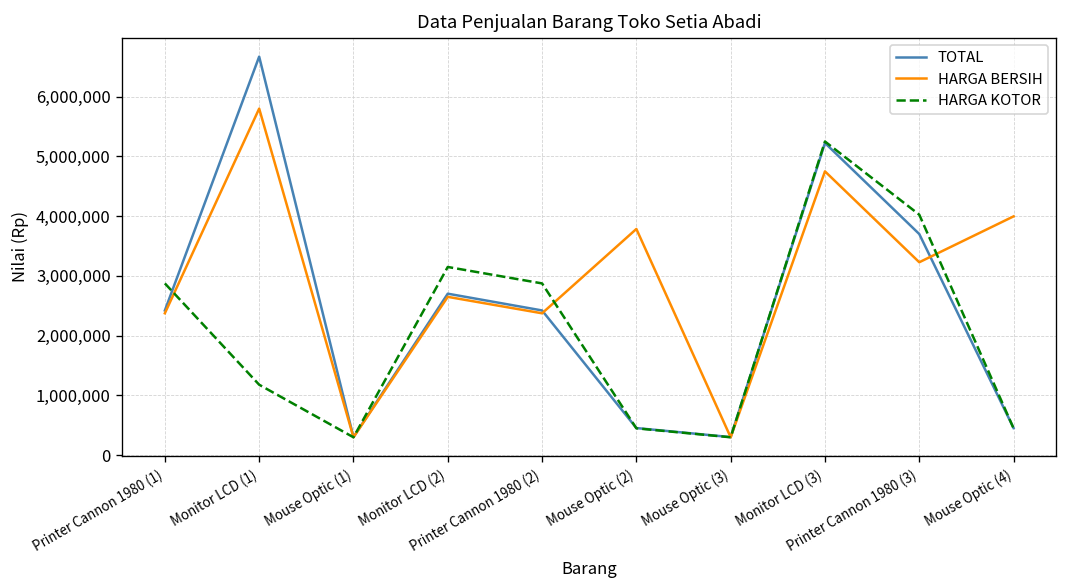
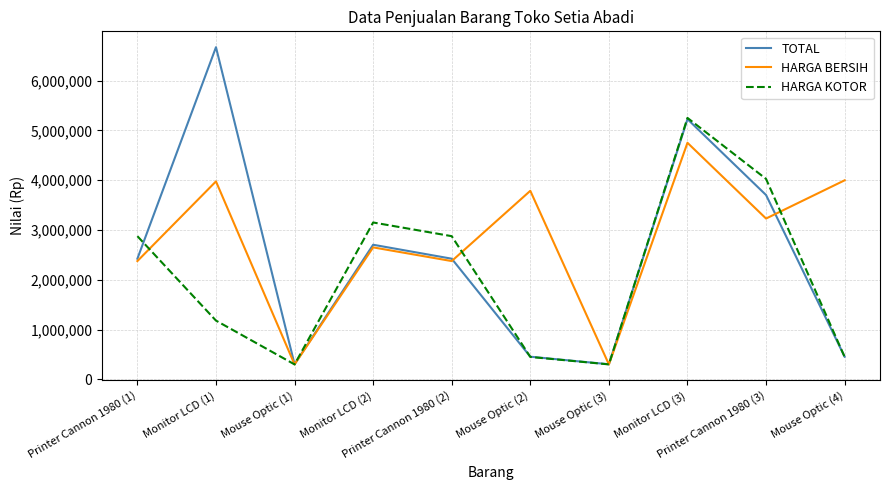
HARGA BERSIH, Monitor LCD (1): 5,800,000 -> 4,000,000
